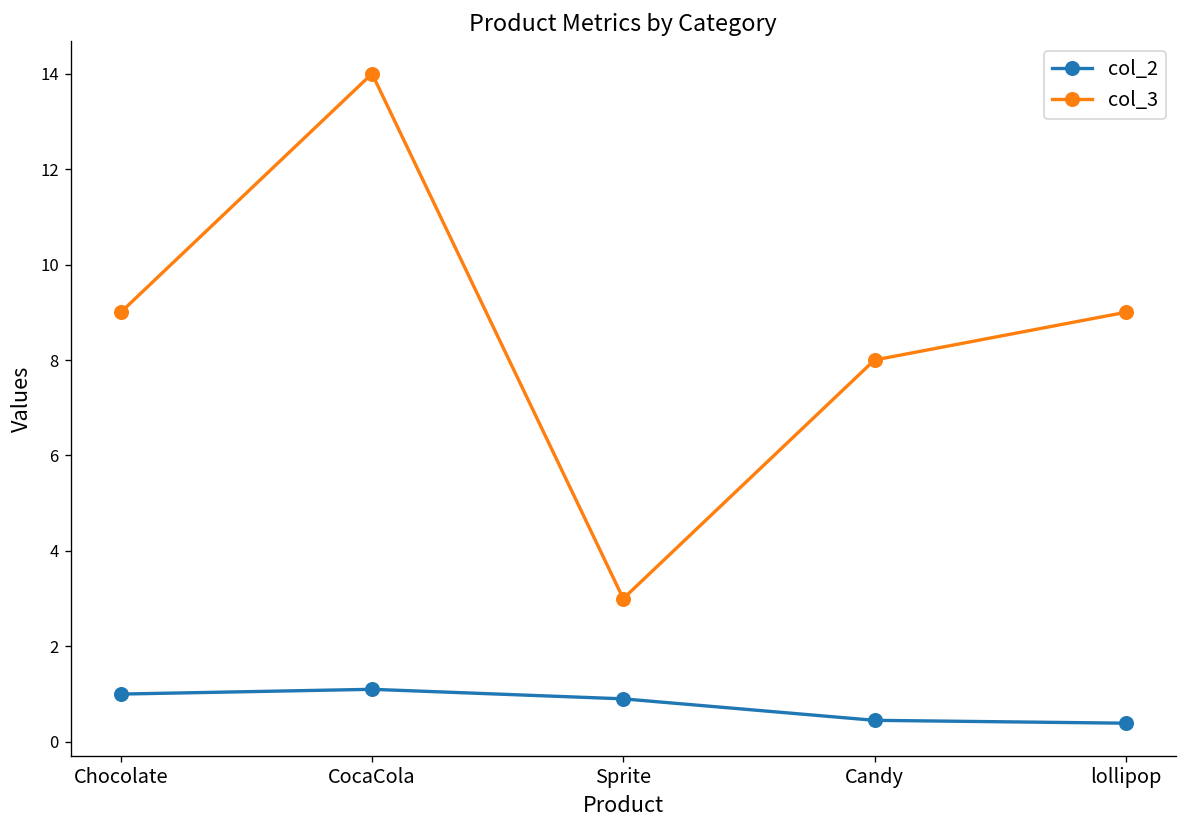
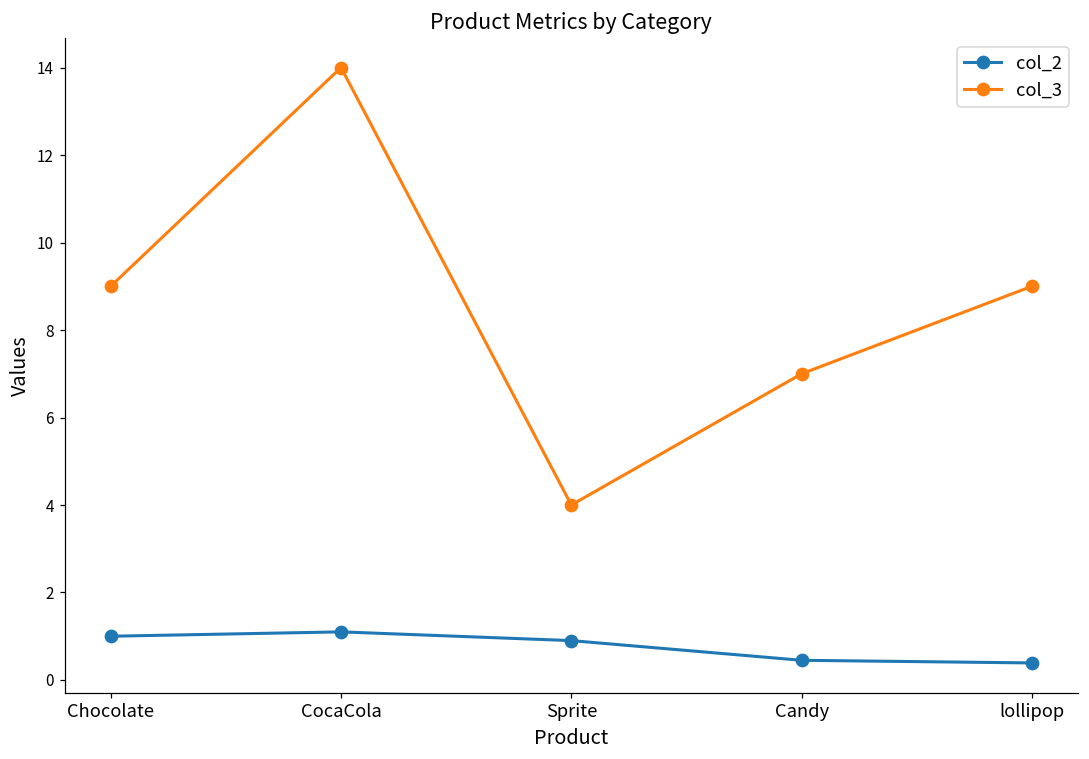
col_3, Sprite: 3 -> 4
col_3, Candy: 8 -> 7
